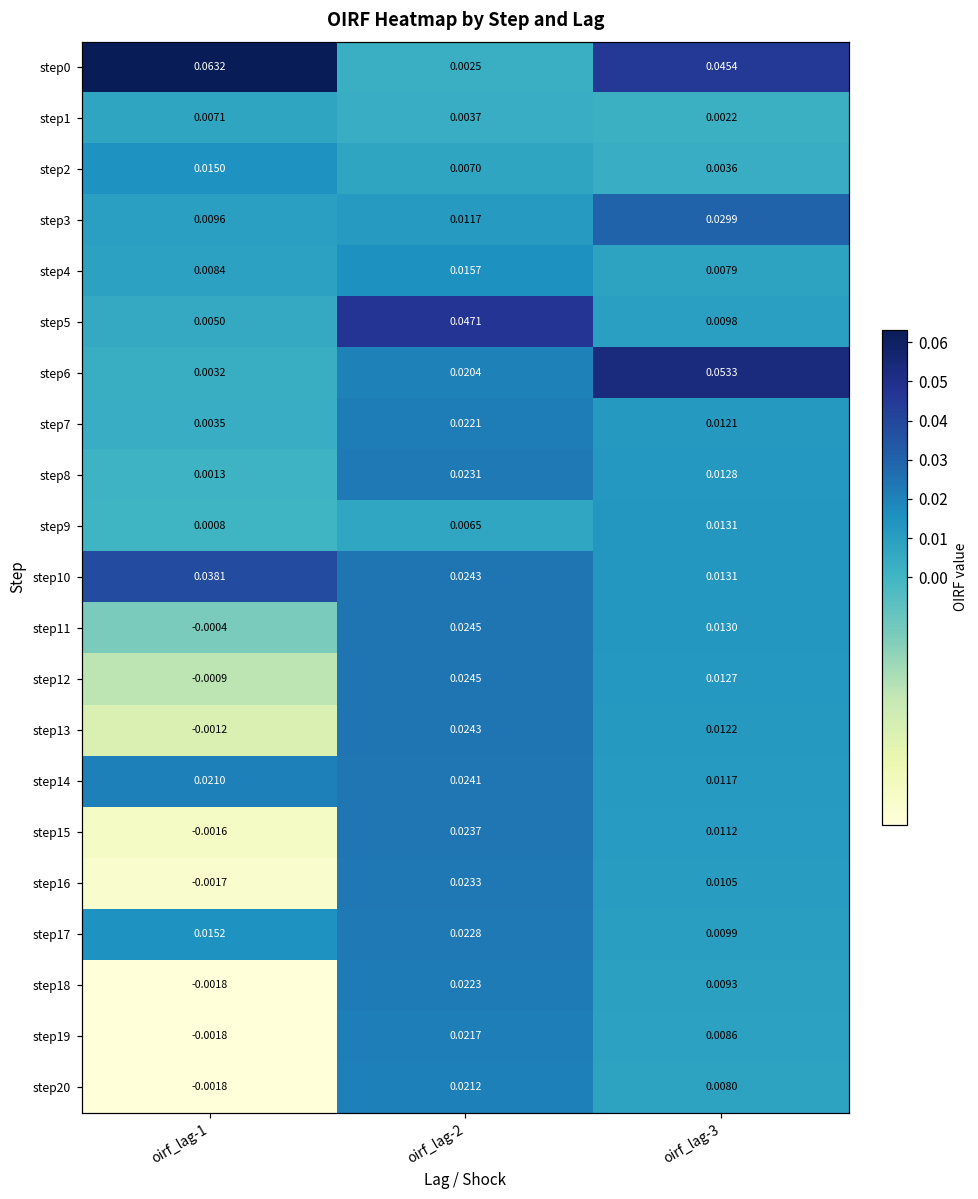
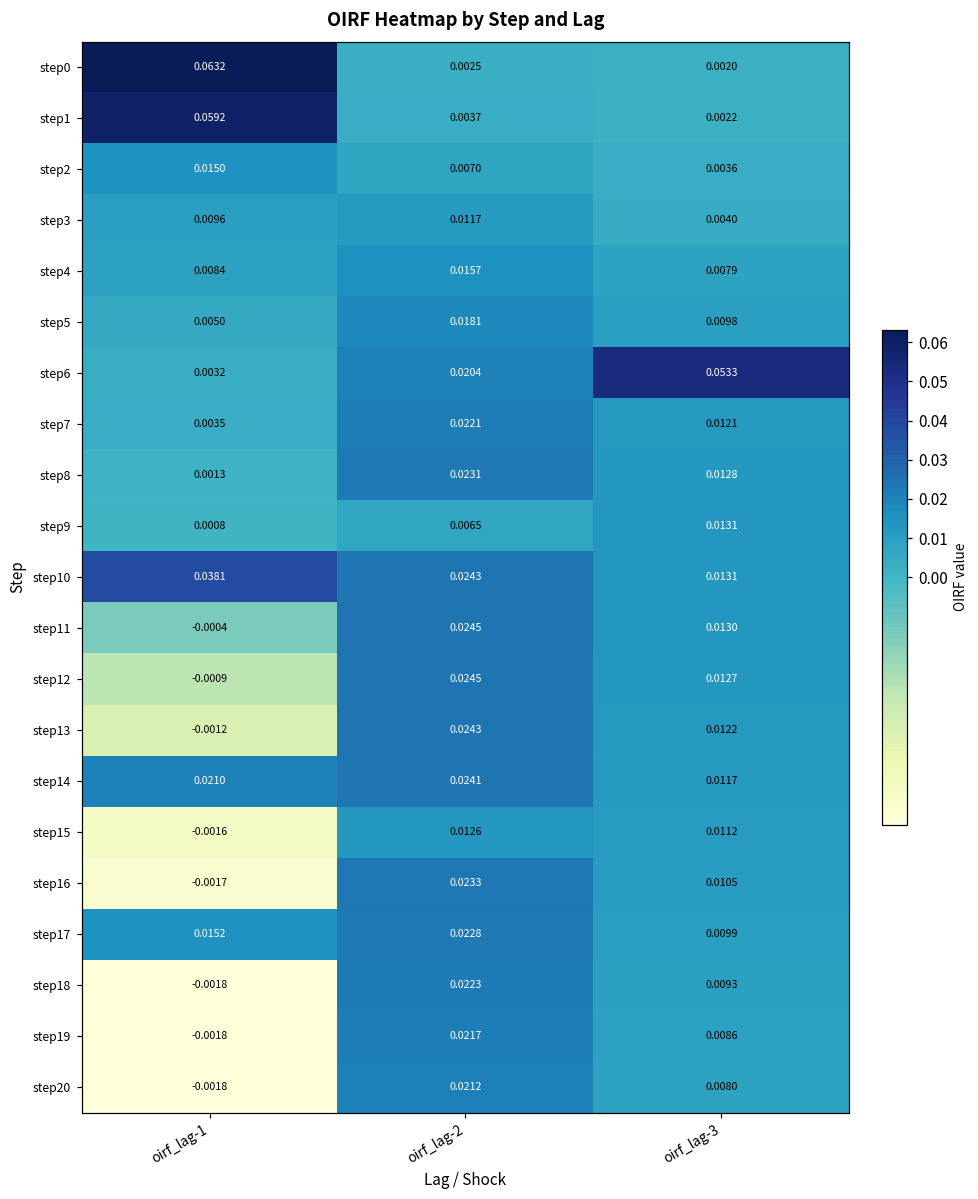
step0, oirf_lag-3: 0.0454 -> 0.0020
step1, oirf_lag-1: 0.0071 -> 0.0592
step3, oirf_lag-3: 0.0299 -> 0.0040
step5, oirf_lag-2: 0.0471 -> 0.0181
step15, oirf_lag-2: 0.0237 -> 0.0126
